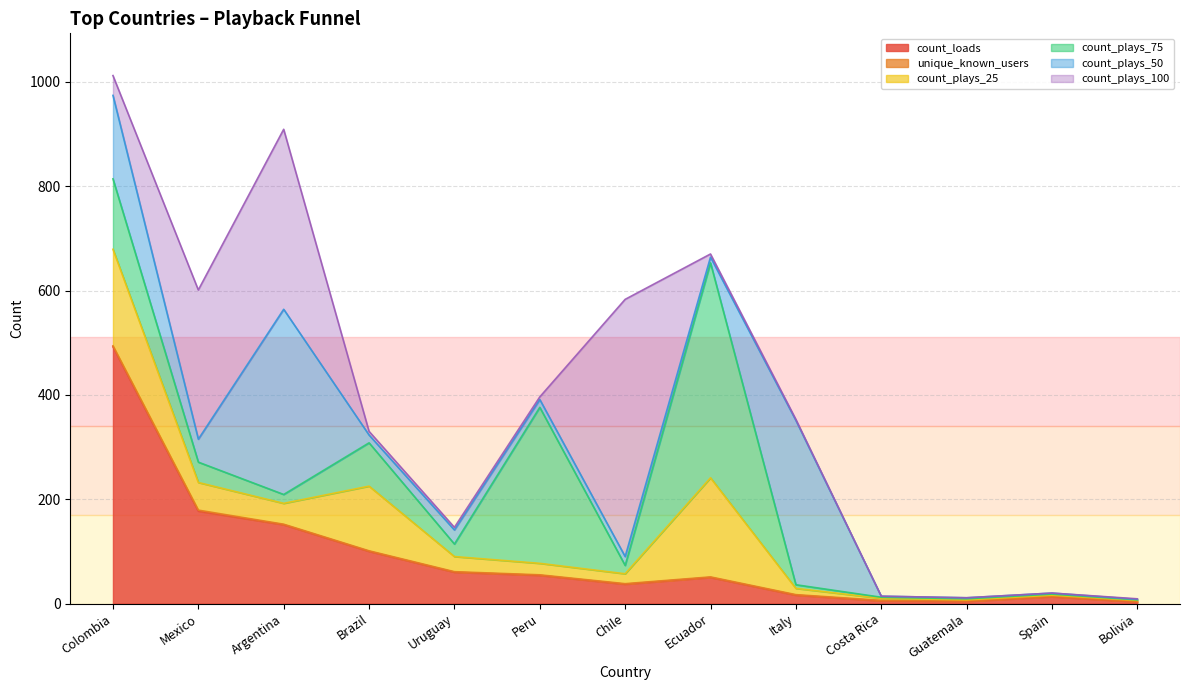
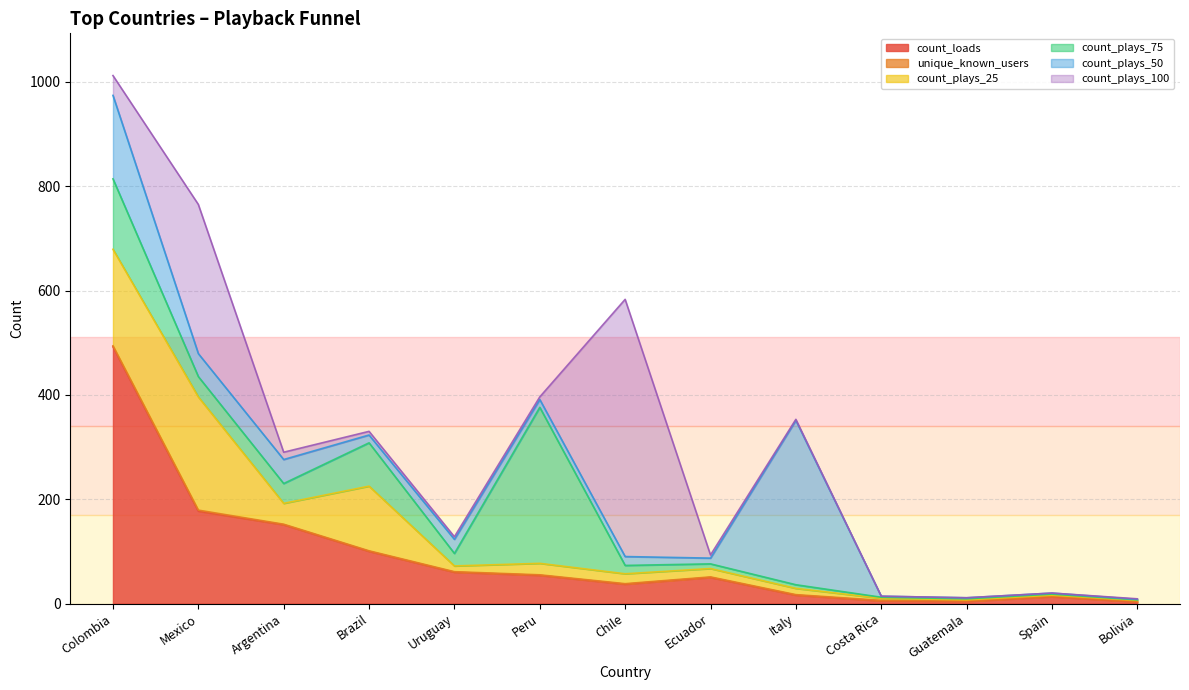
count_plays_25, Mexico: 50 -> 220
count_plays_75, Argentina: 20 -> 40
count_plays_50, Argentina: 360 -> 50
count_plays_100, Argentina: 350 -> 10
count_plays_25, Uruguay: 30 -> 10
count_plays_25, Ecuador: 190 -> 20
count_plays_75, Ecuador: 410 -> 10
